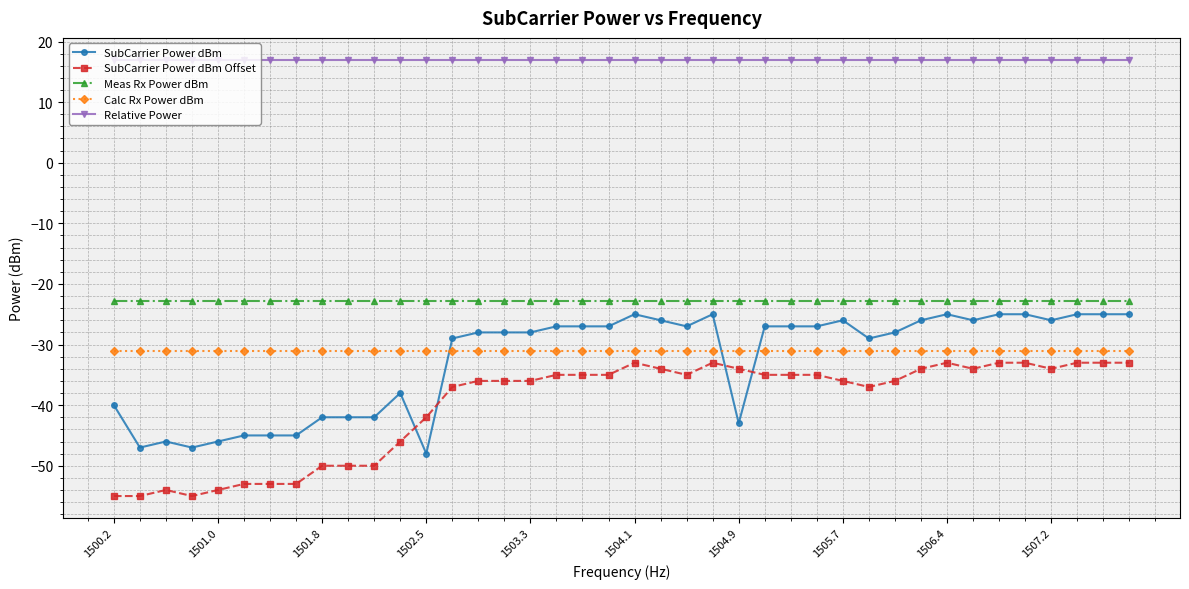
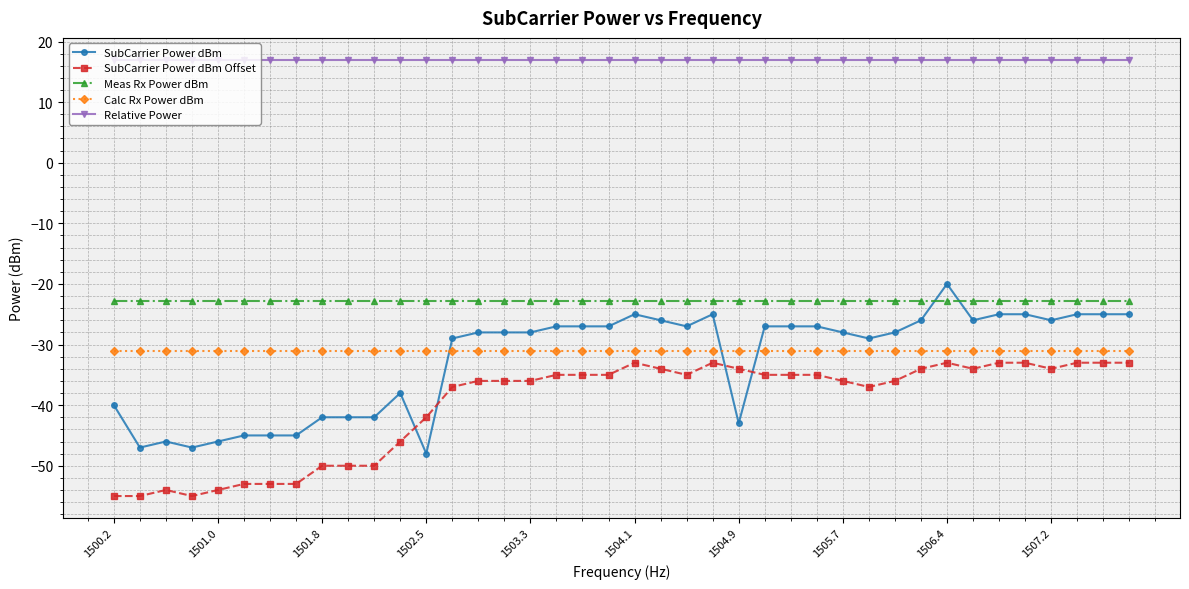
SubCarrier Power dBm, 1505.7: -26 -> -28
SubCarrier Power dBm, 1506.4: -25 -> -20
